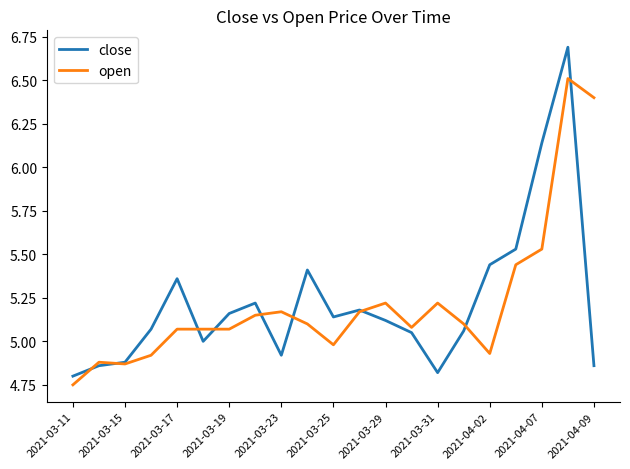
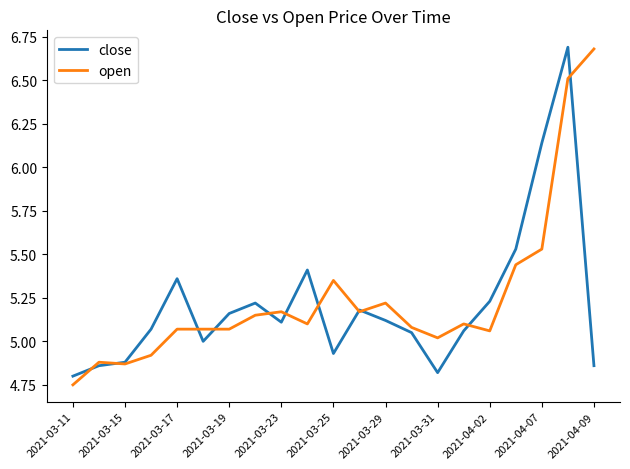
close, 2021-03-23: 4.92 -> 5.11
close, 2021-03-25: 5.14 -> 4.93
open, 2021-03-25: 4.98 -> 5.35
open, 2021-03-31: 5.22 -> 5.02
close, 2021-04-02: 5.44 -> 5.23
open, 2021-04-02: 4.93 -> 5.06
open, 2021-04-09: 6.40 -> 6.68
